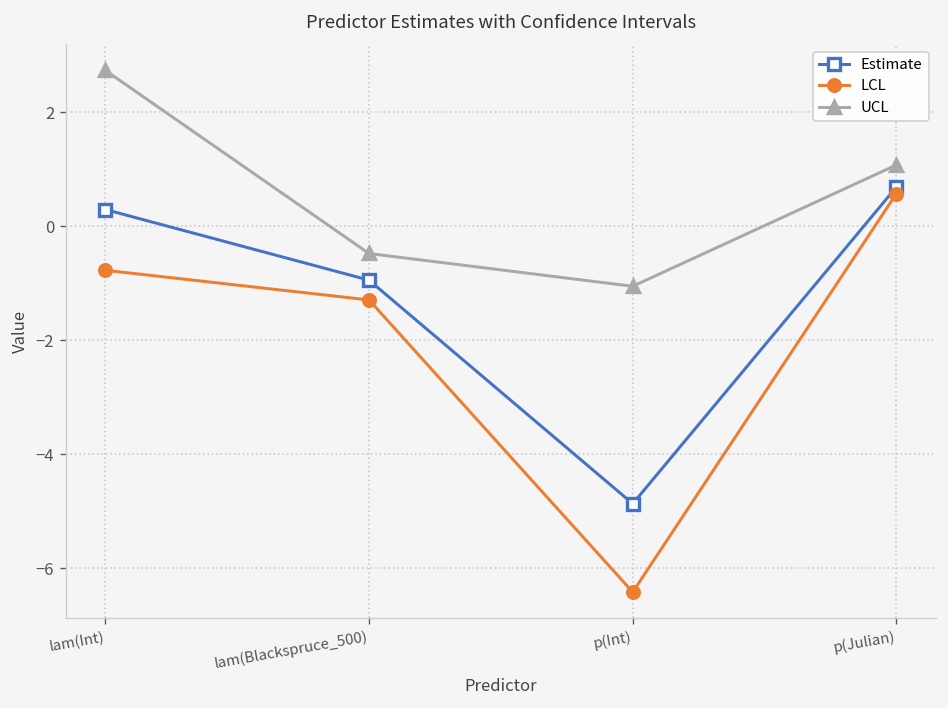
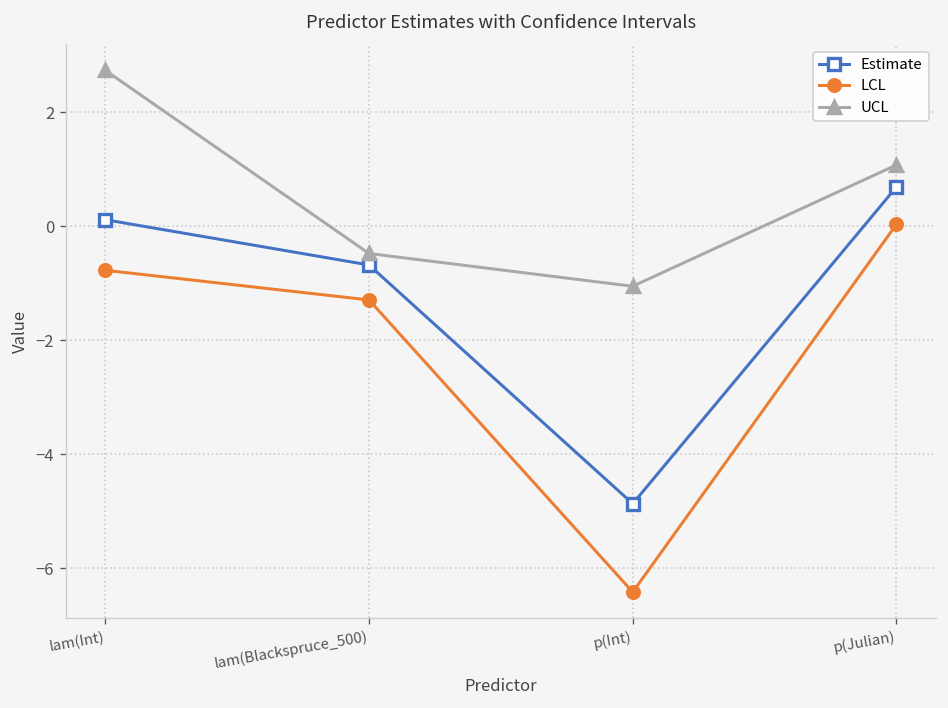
Estimate, lam(Int): 0.3 -> 0.1
Estimate, lam(Blackspruce_500): -0.9 -> -0.7
LCL, p(Julian): 0.6 -> 0.0
